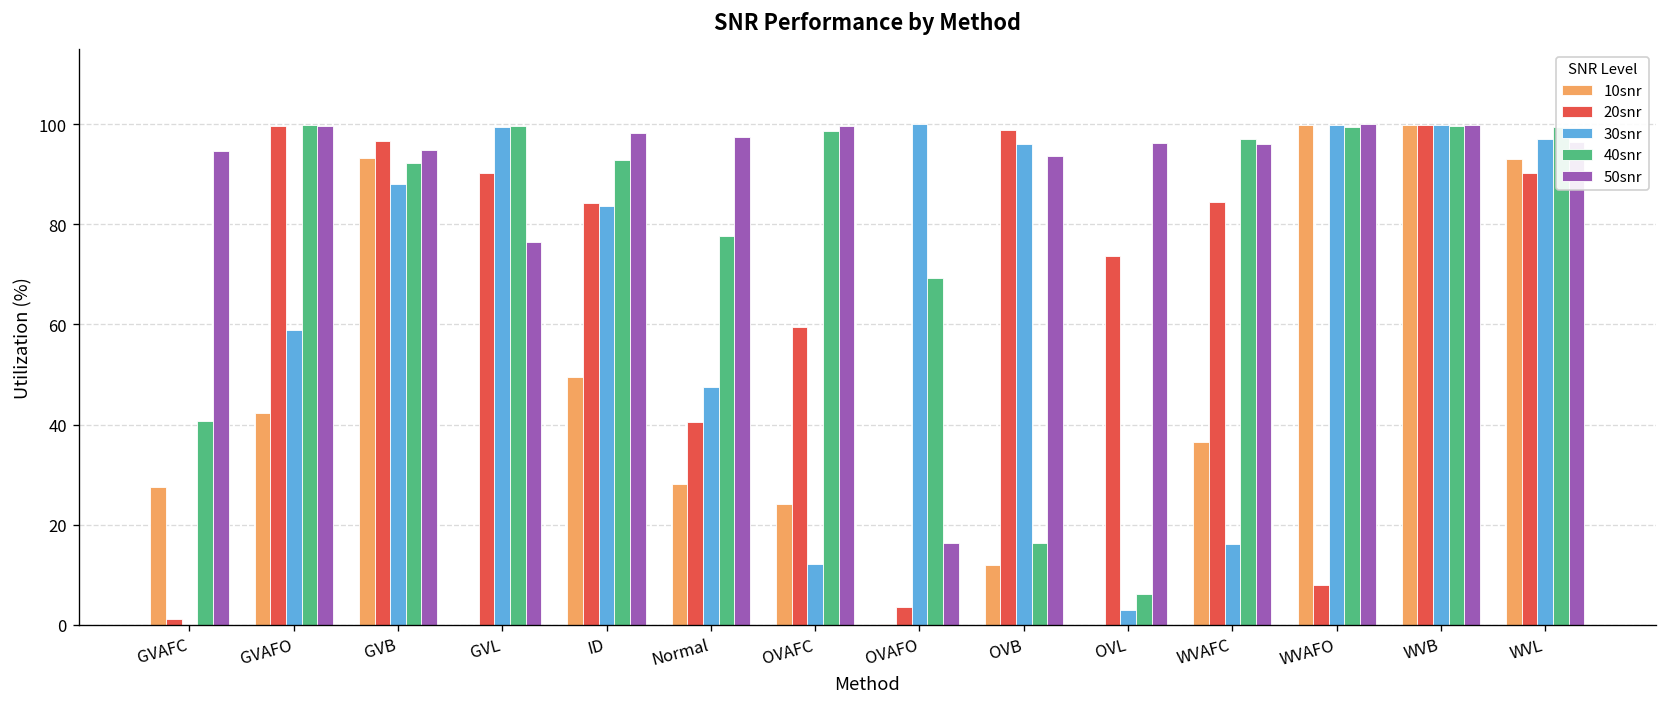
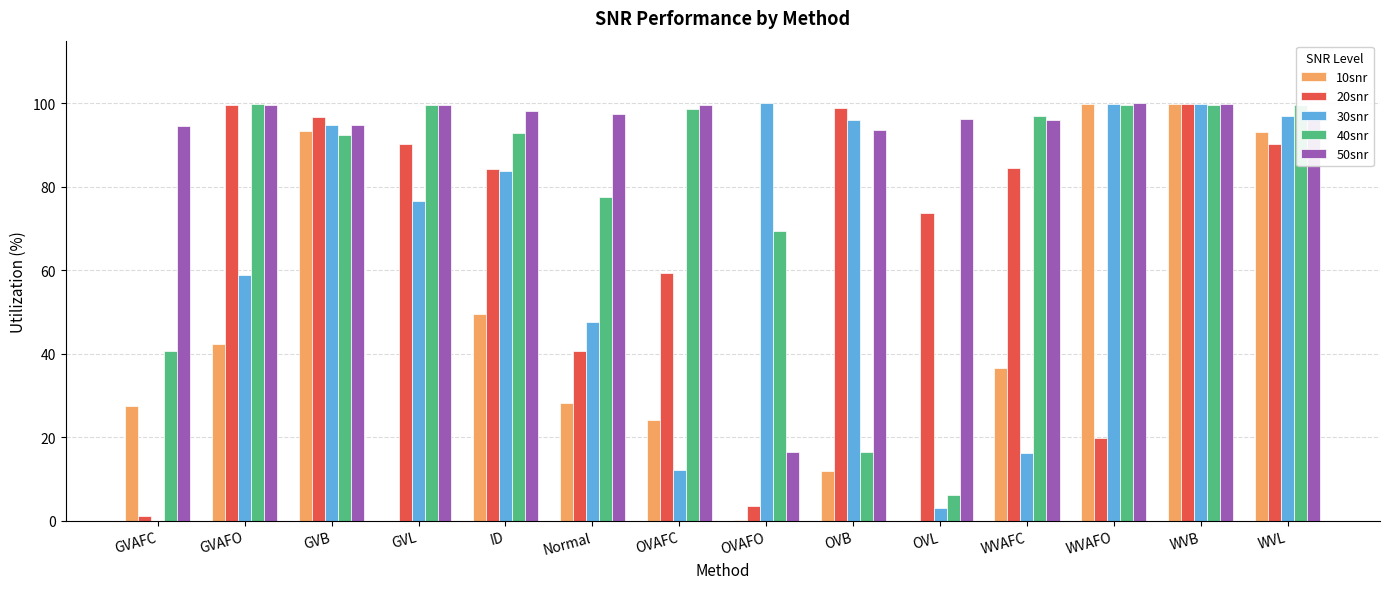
30snr, GVB: 88 -> 95
30snr, GVL: 99 -> 77
50snr, GVL: 77 -> 100
20snr, WVAFO: 8 -> 20
